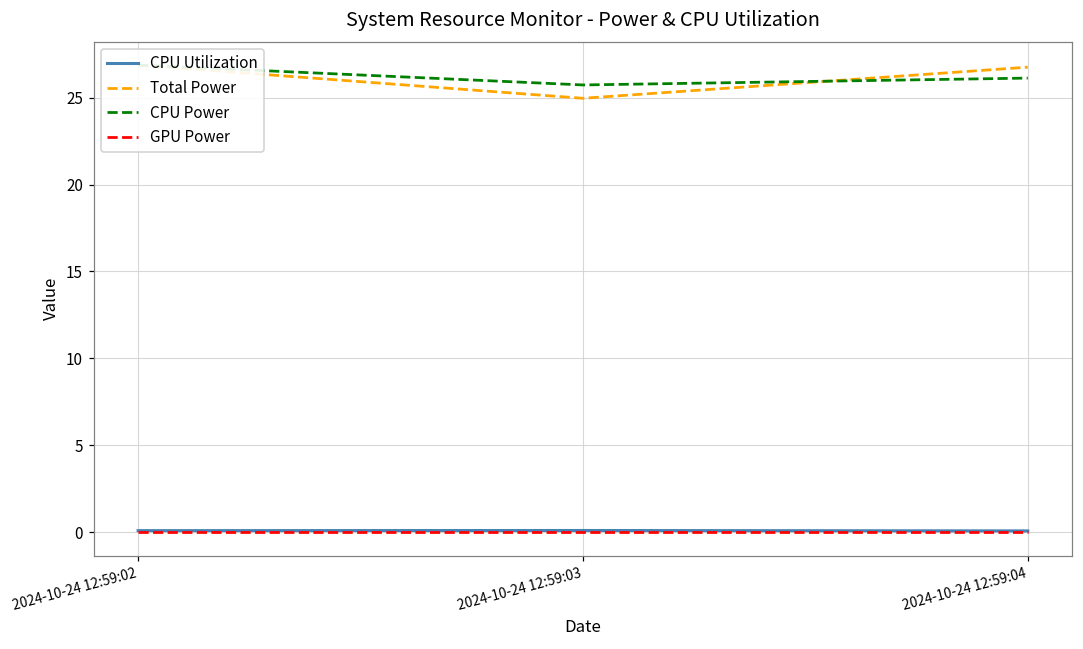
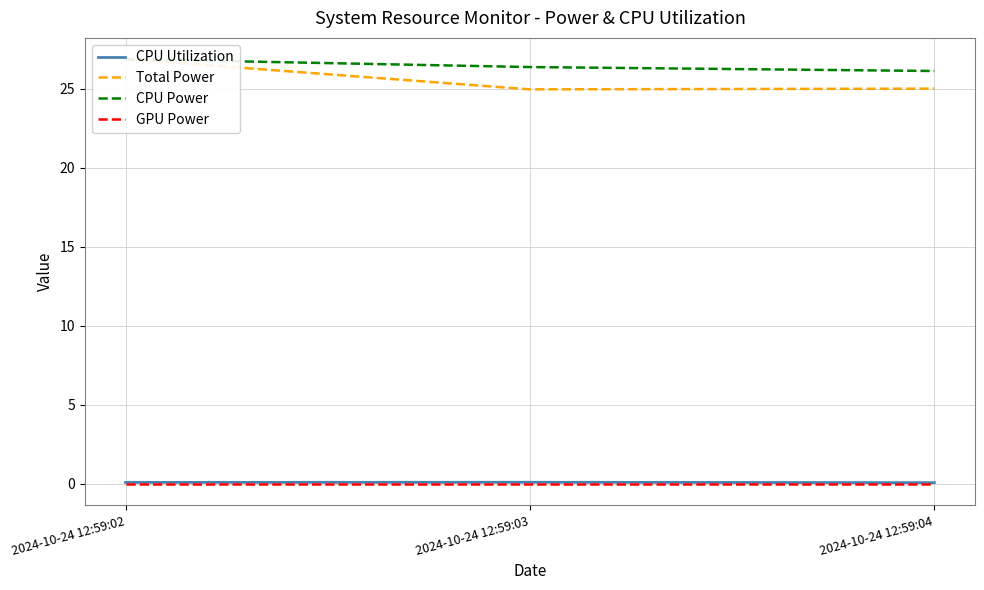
CPU Power, 2024-10-24 12:59:03: 25.7 -> 26.4
Total Power, 2024-10-24 12:59:04: 26.7 -> 25.0
